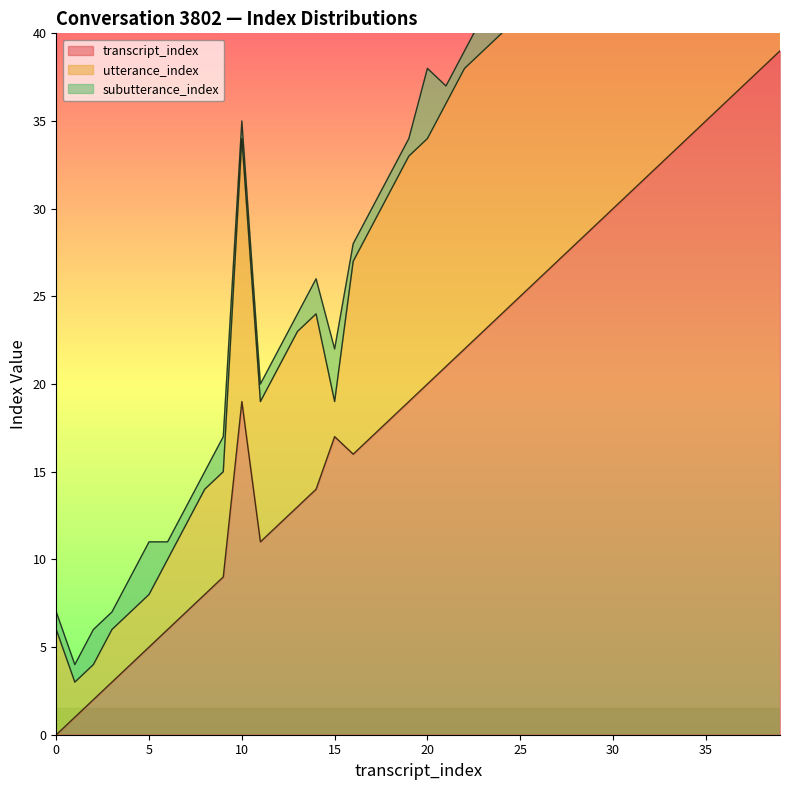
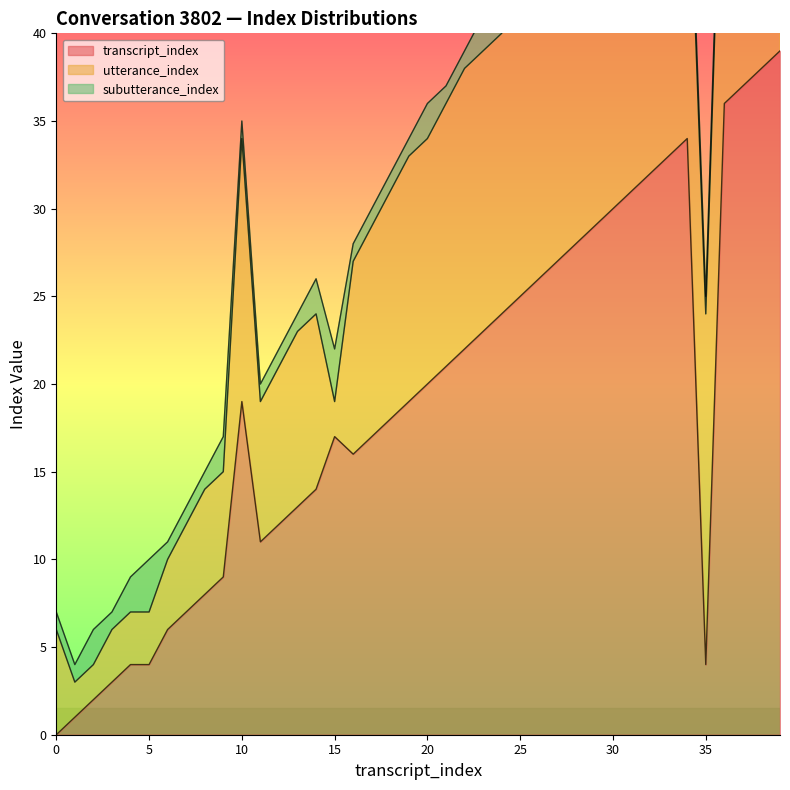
transcript_index, 5: 5 -> 4
subutterance_index, 20: 4 -> 2
transcript_index, 35: 35 -> 4
